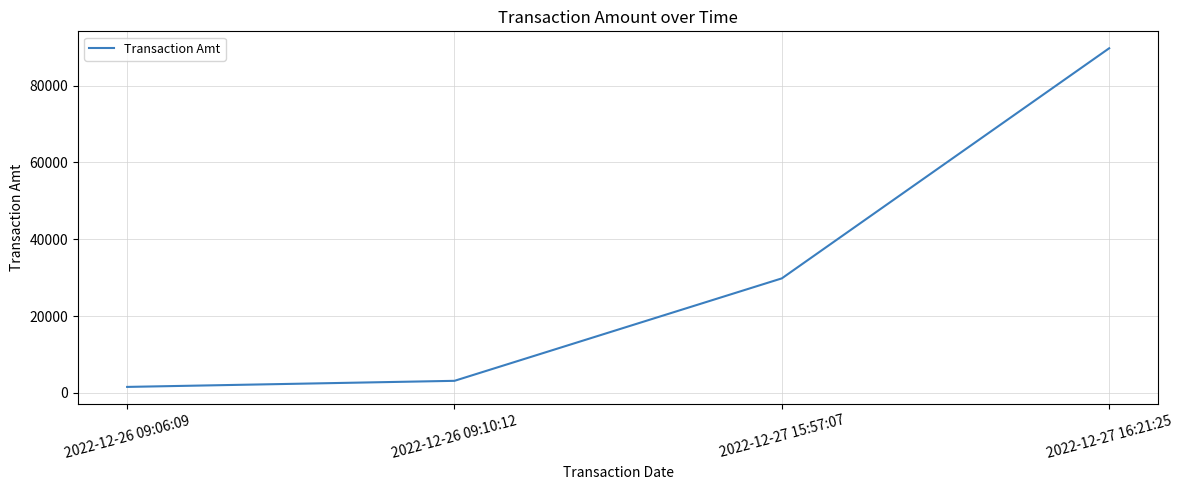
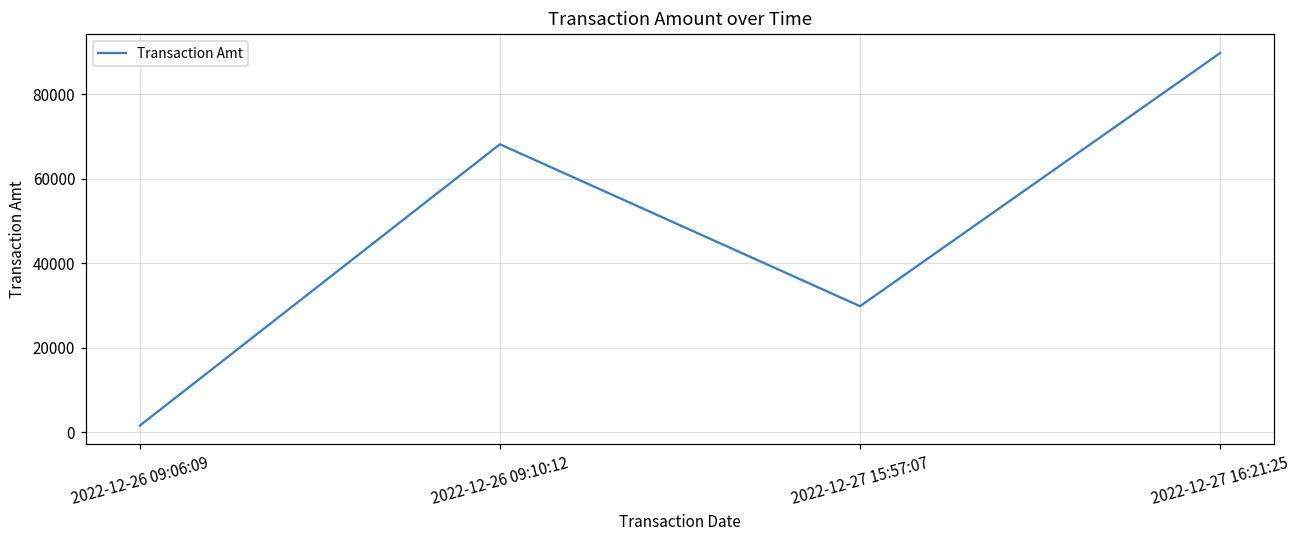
2022-12-26 09:10:12: 3000 -> 68000
